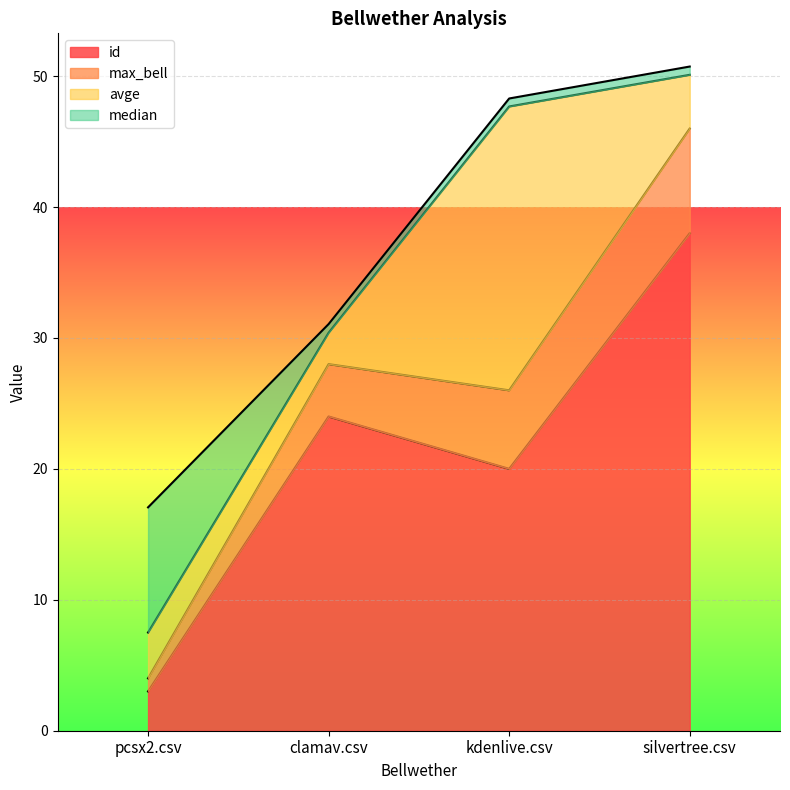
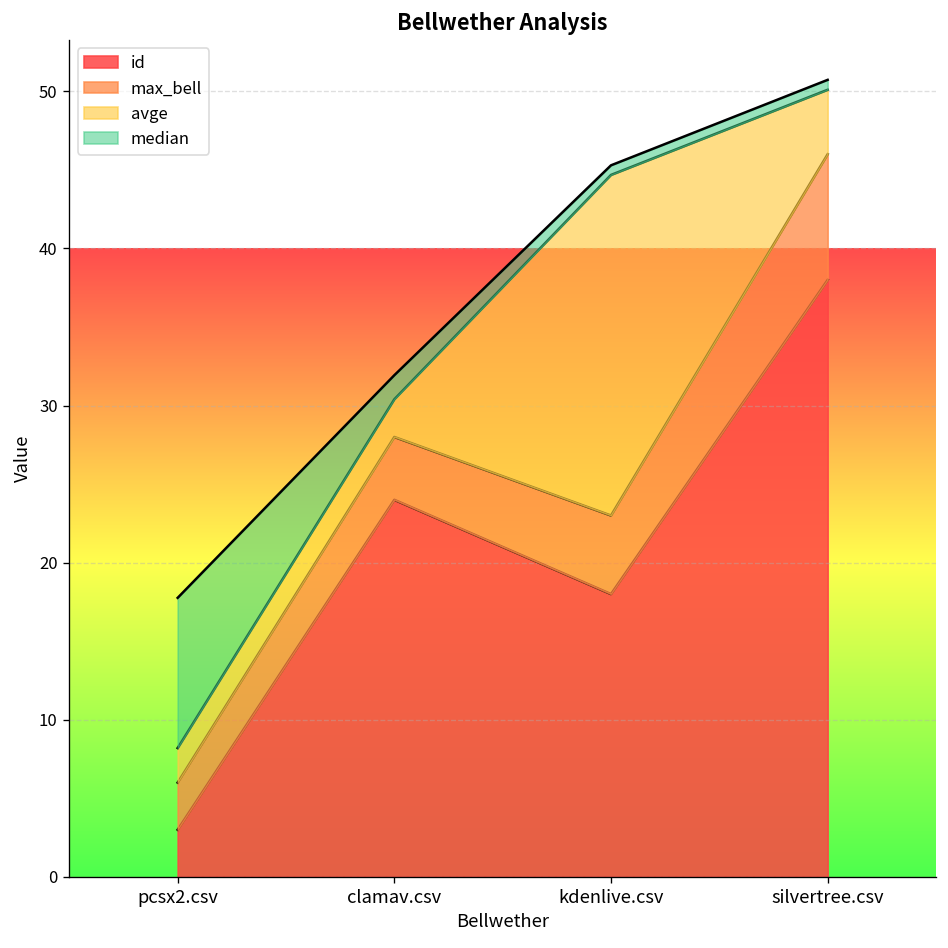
max_bell, pcsx2.csv: 1 -> 3
avge, pcsx2.csv: 3.5 -> 2.2
median, clamav.csv: 0.7 -> 1.5
id, kdenlive.csv: 20 -> 18
max_bell, kdenlive.csv: 6 -> 5
